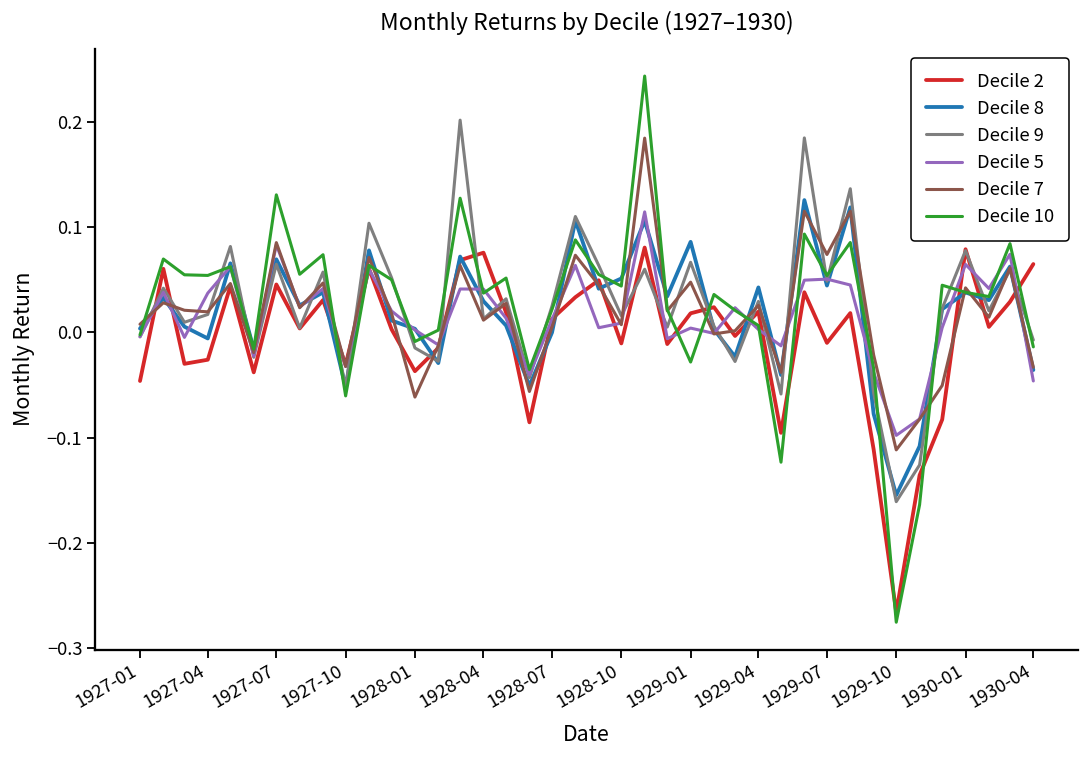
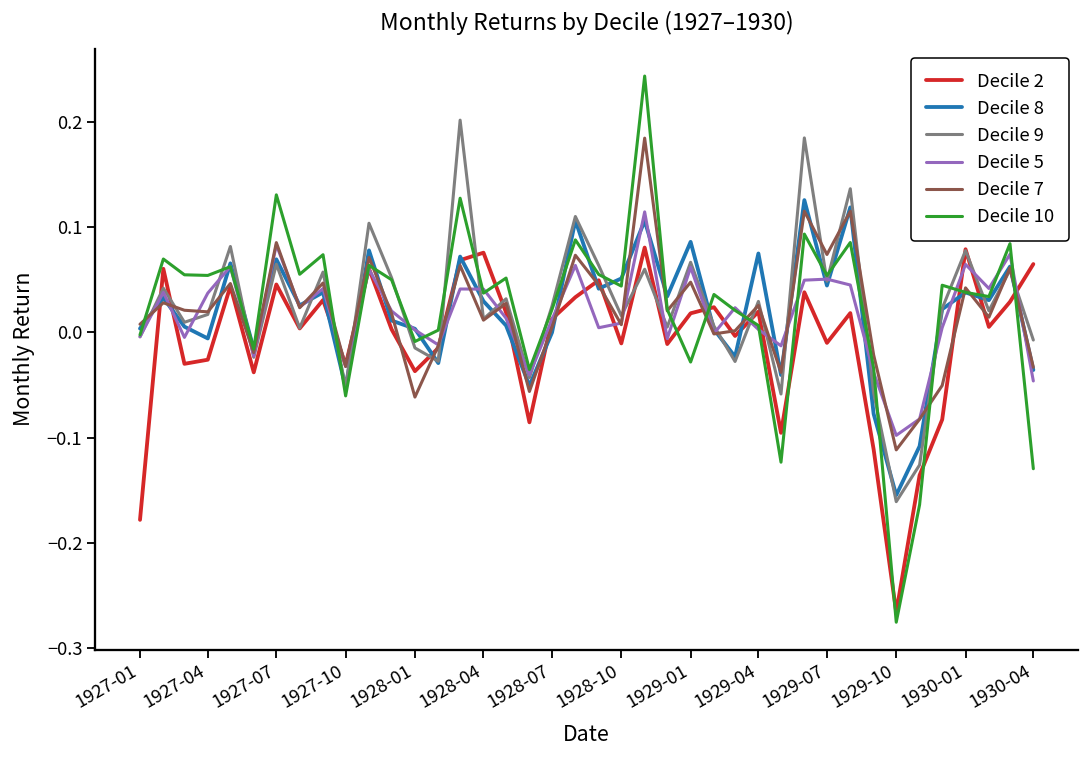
Decile 2, 1927-01: -0.05 -> -0.18
Decile 5, 1929-01: 0.00 -> 0.06
Decile 8, 1929-04: 0.04 -> 0.07
Decile 10, 1930-04: -0.01 -> -0.13
